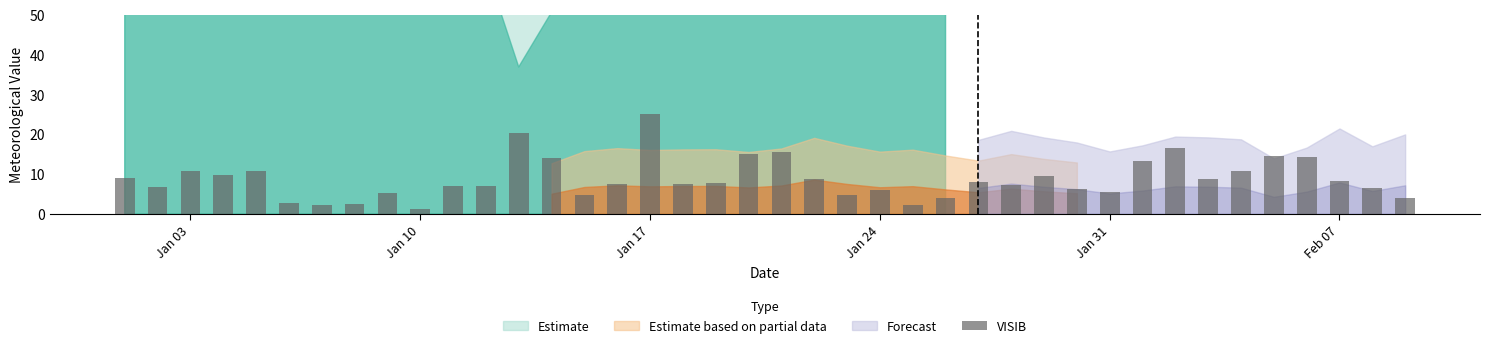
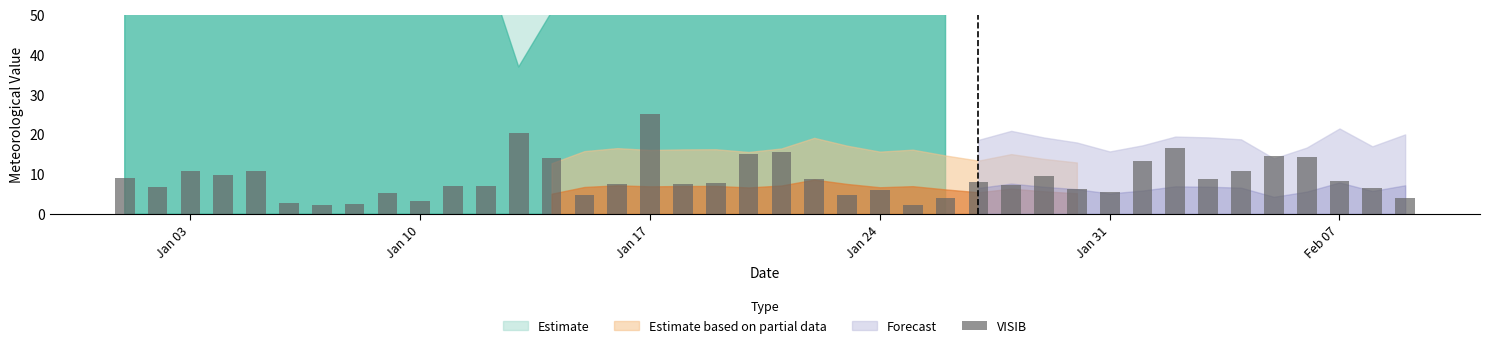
VISIB, Jan 10: 1 -> 3
